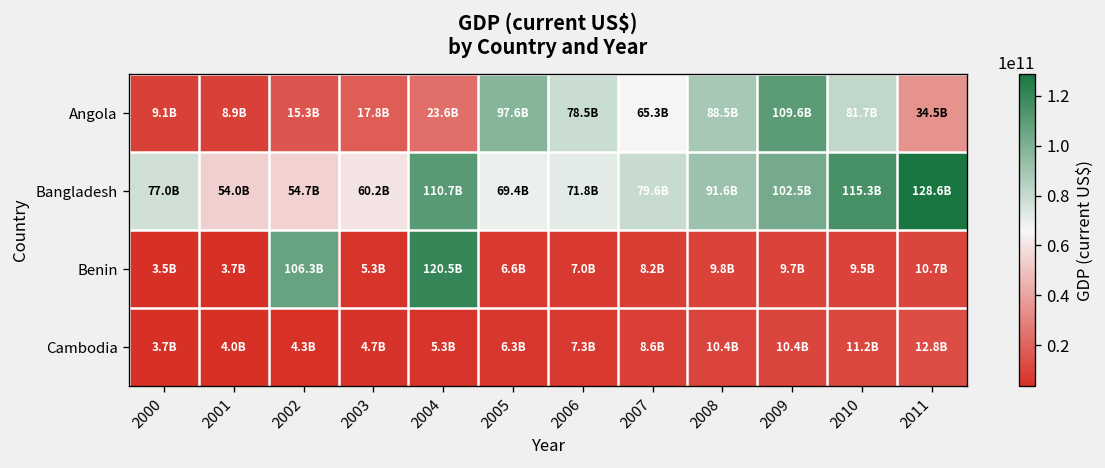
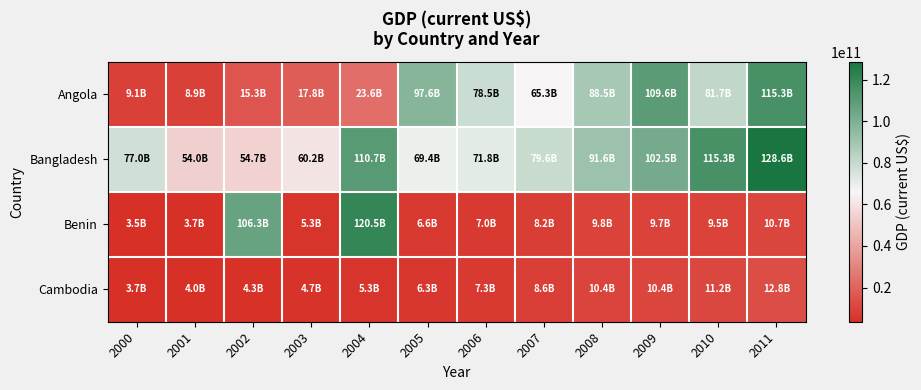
Angola, 2011: 34.5B -> 115.3B
